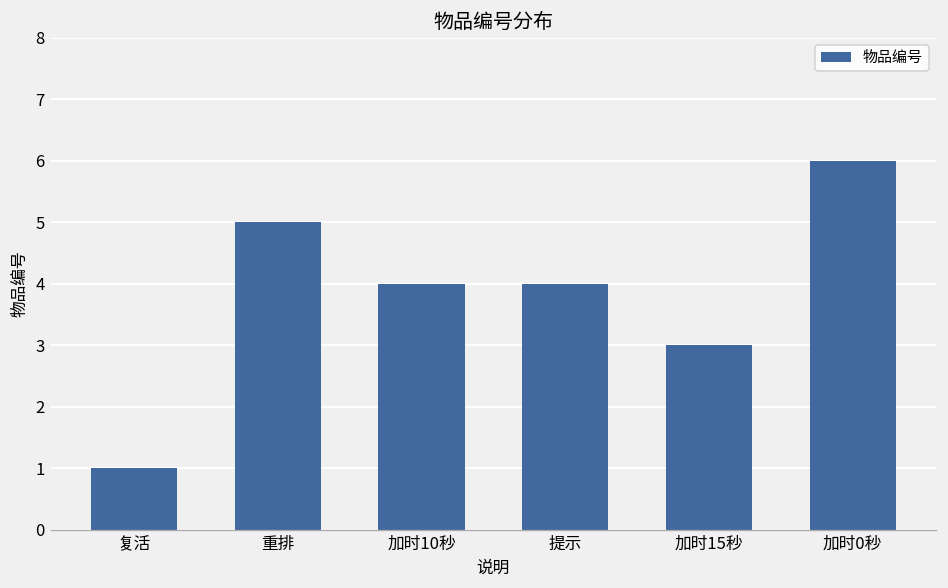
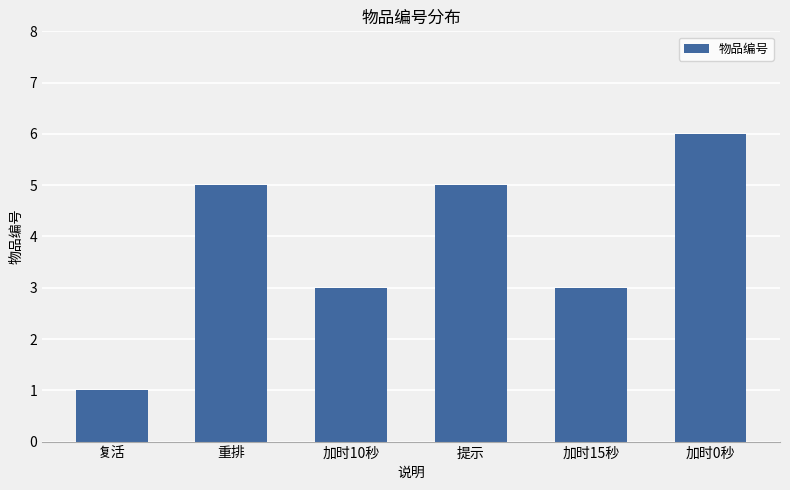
加时10秒: 4 -> 3
提示: 4 -> 5
